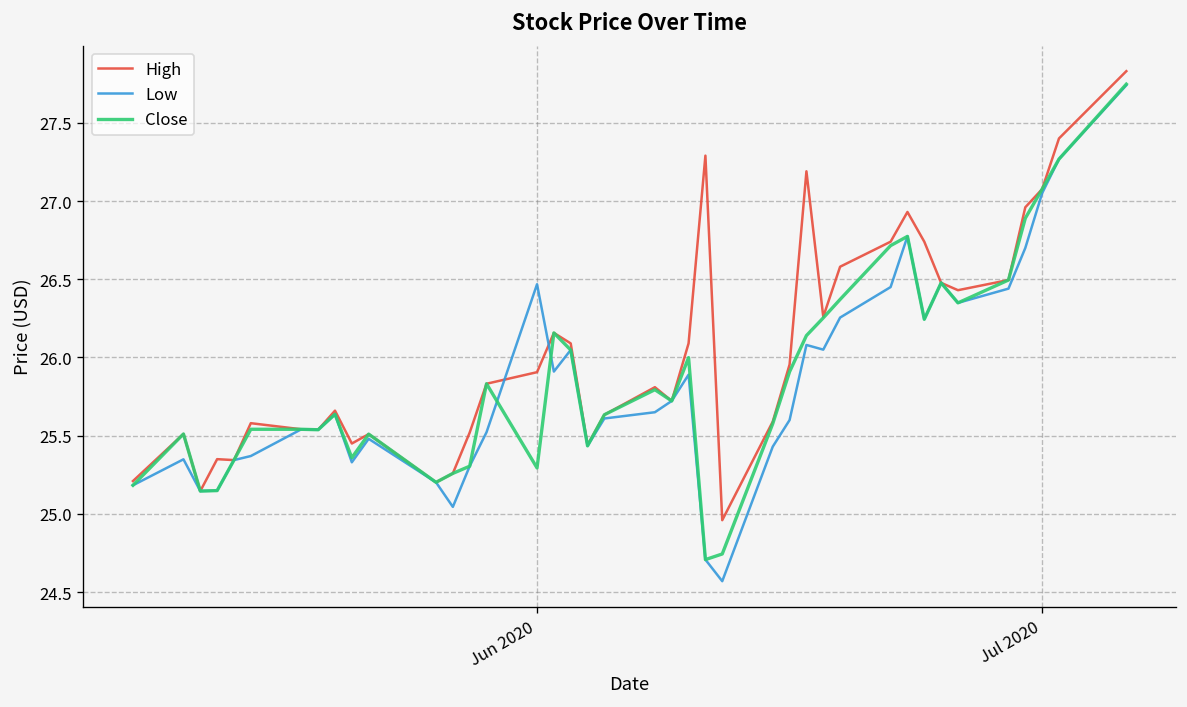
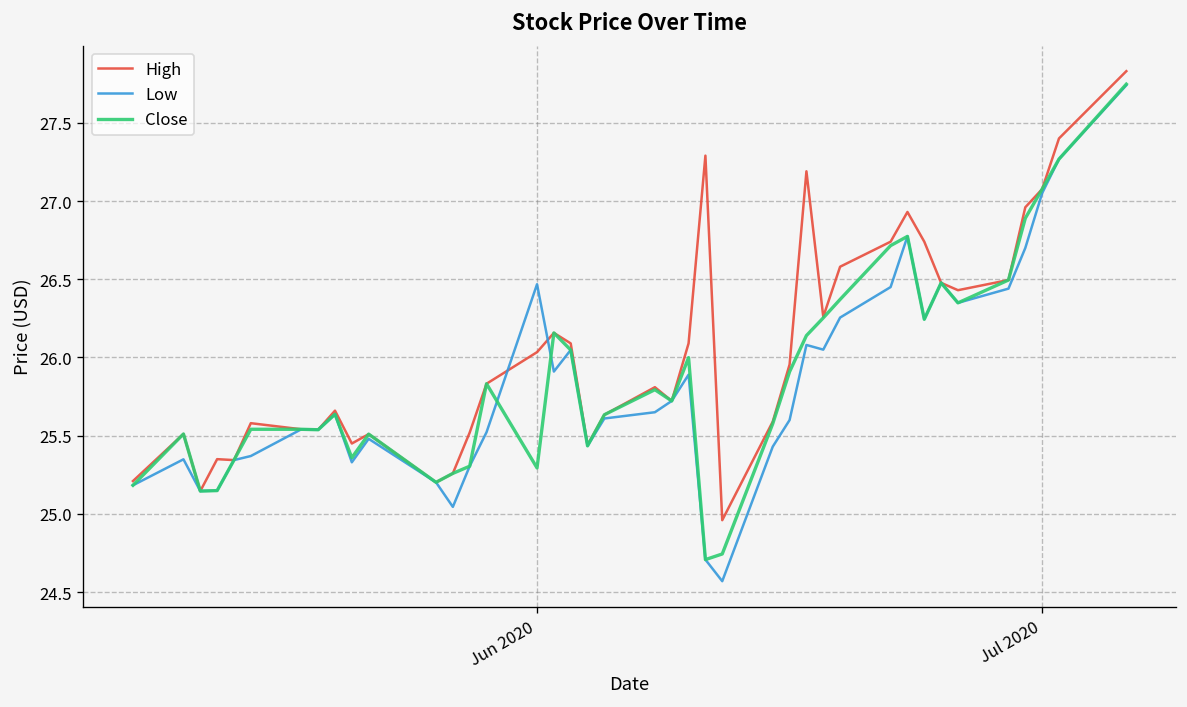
High, Jun 2020: 25.91 -> 26.03
